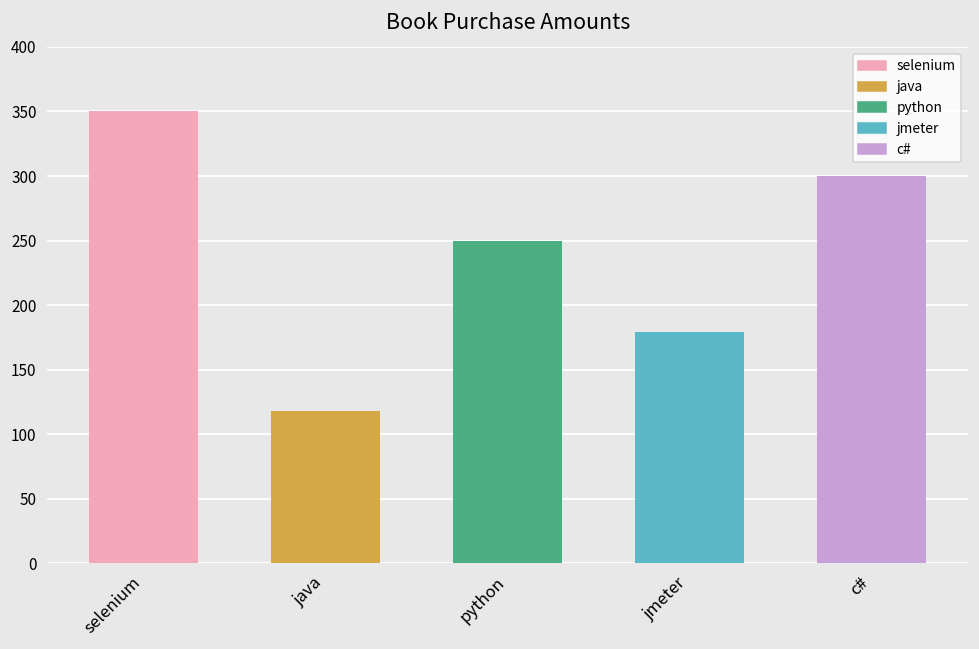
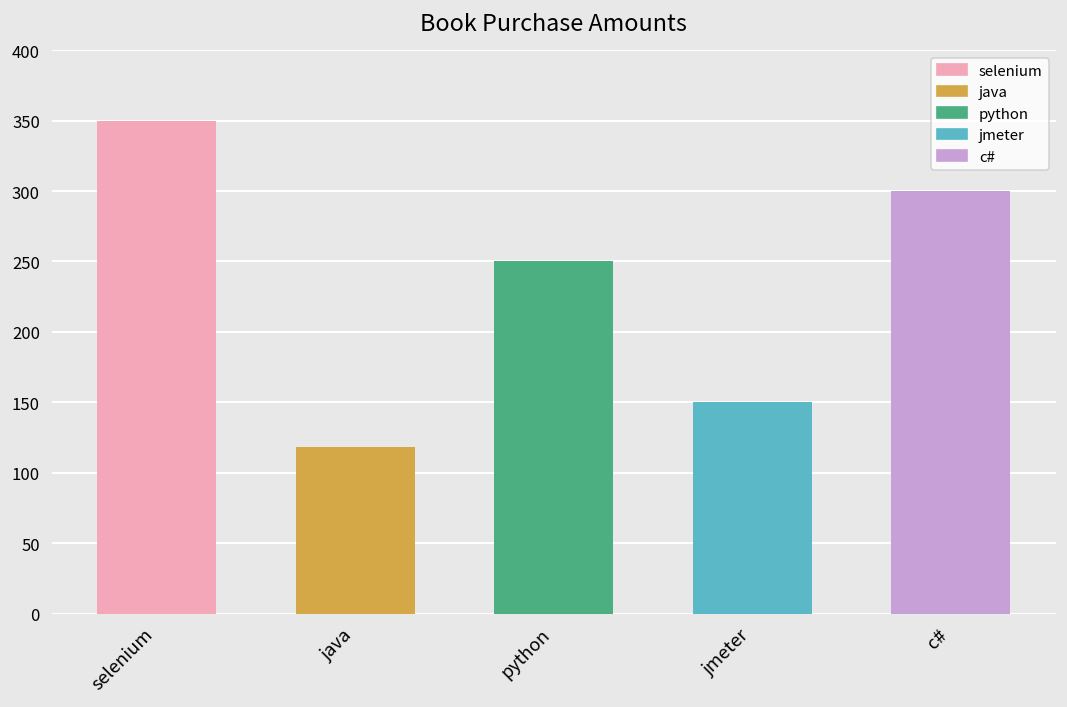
jmeter: 179 -> 150
